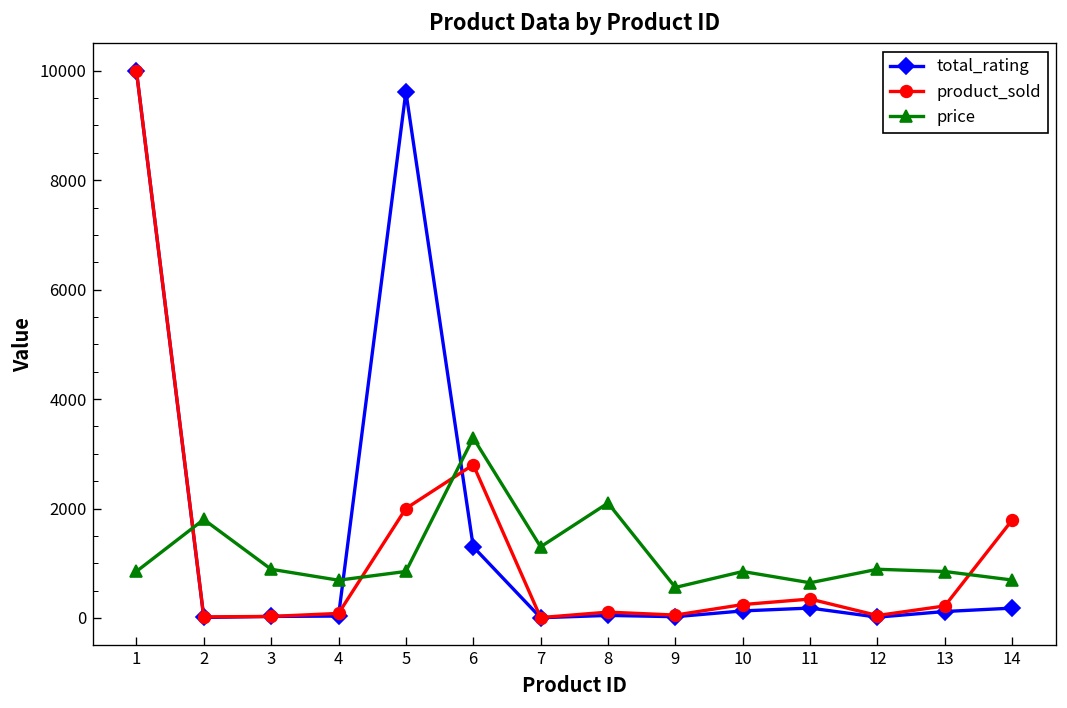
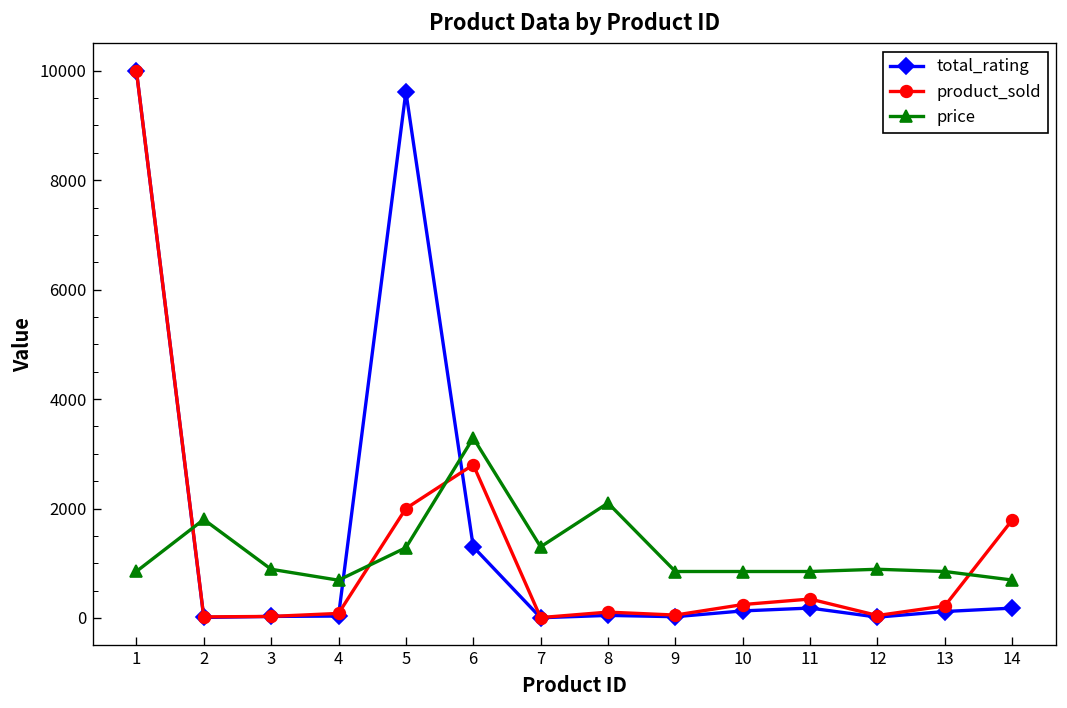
price, 5: 900 -> 1300
price, 9: 600 -> 800
price, 11: 600 -> 800
